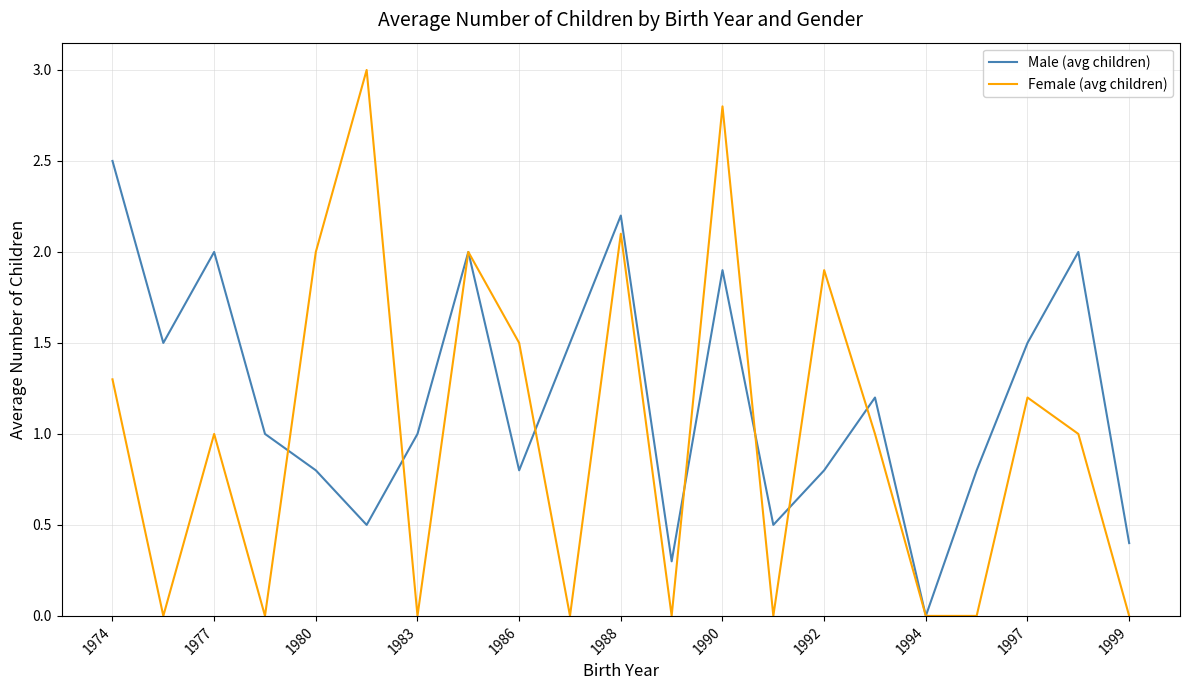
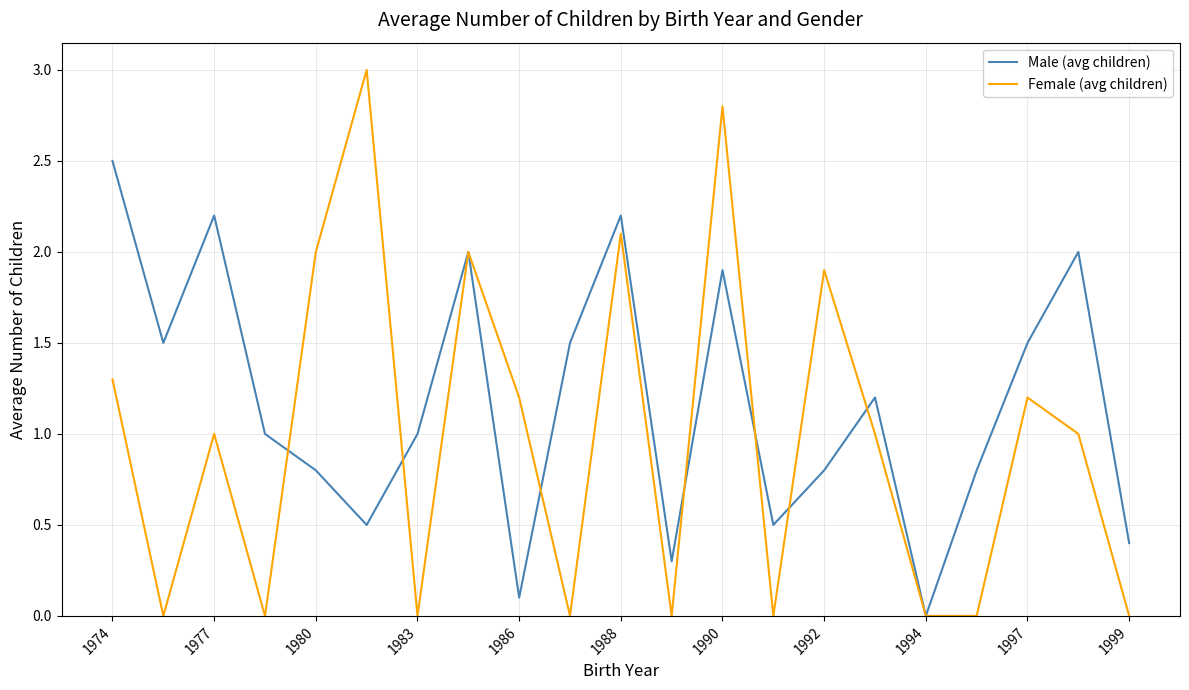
Male (avg children), 1977: 2.0 -> 2.2
Male (avg children), 1986: 0.8 -> 0.1
Female (avg children), 1986: 1.5 -> 1.2
